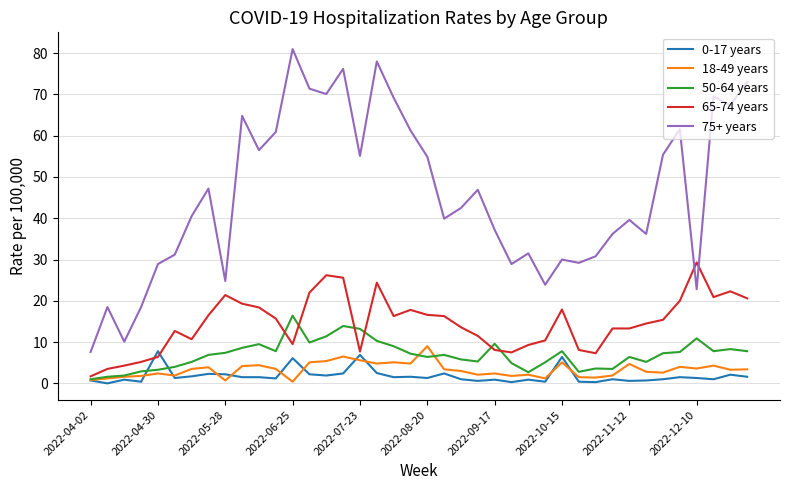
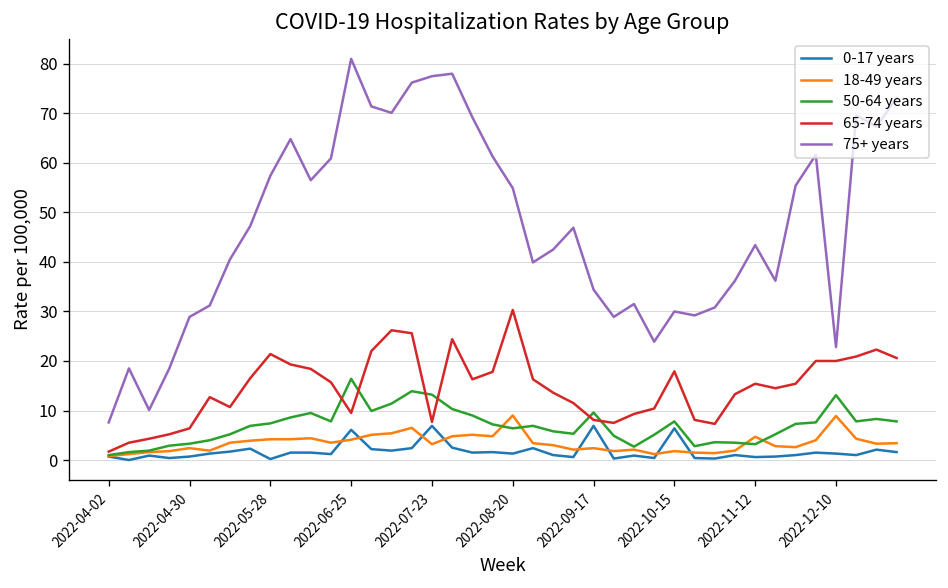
0-17 years, 2022-04-30: 8 -> 1
0-17 years, 2022-05-28: 2 -> 0
18-49 years, 2022-05-28: 1 -> 4
75+ years, 2022-05-28: 25 -> 57
18-49 years, 2022-06-25: 0 -> 4
18-49 years, 2022-07-23: 6 -> 3
75+ years, 2022-07-23: 55 -> 78
65-74 years, 2022-08-20: 17 -> 30
0-17 years, 2022-09-17: 1 -> 7
75+ years, 2022-09-17: 37 -> 34
18-49 years, 2022-10-15: 5 -> 2
50-64 years, 2022-11-12: 6 -> 3
65-74 years, 2022-11-12: 13 -> 15
75+ years, 2022-11-12: 40 -> 43
18-49 years, 2022-12-10: 4 -> 9
50-64 years, 2022-12-10: 11 -> 13
65-74 years, 2022-12-10: 29 -> 20
